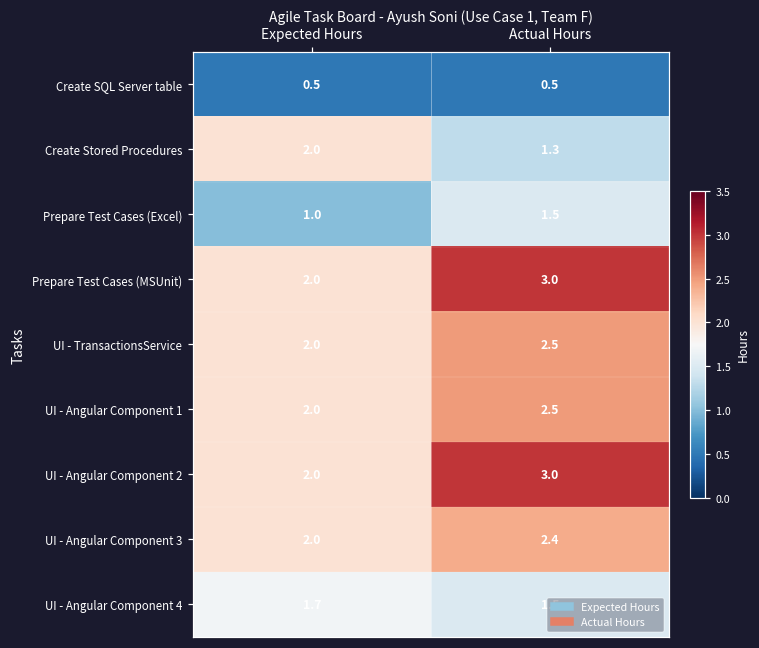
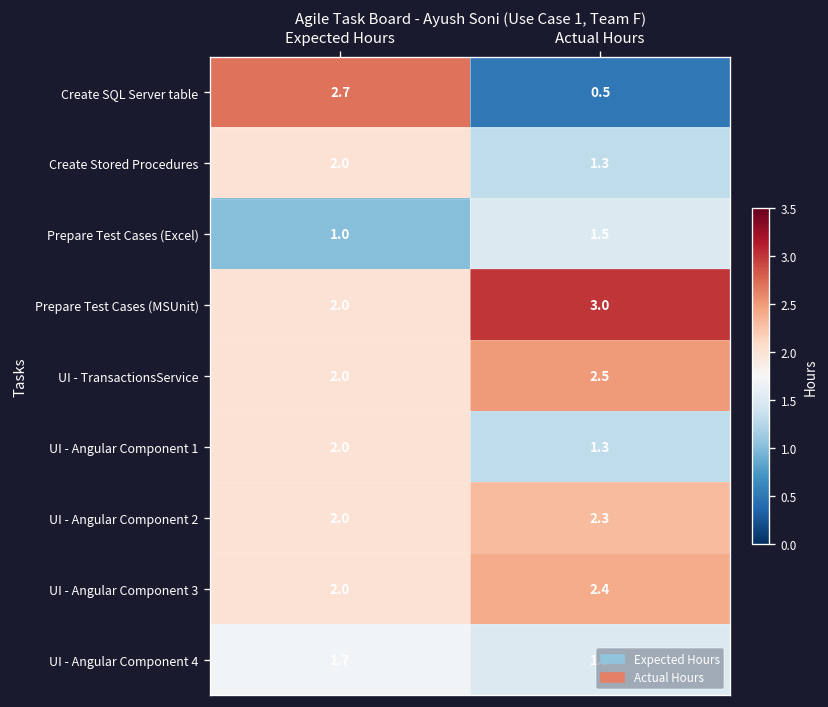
Create SQL Server table, Expected Hours: 0.5 -> 2.7
UI - Angular Component 1, Actual Hours: 2.5 -> 1.3
UI - Angular Component 2, Actual Hours: 3.0 -> 2.3
